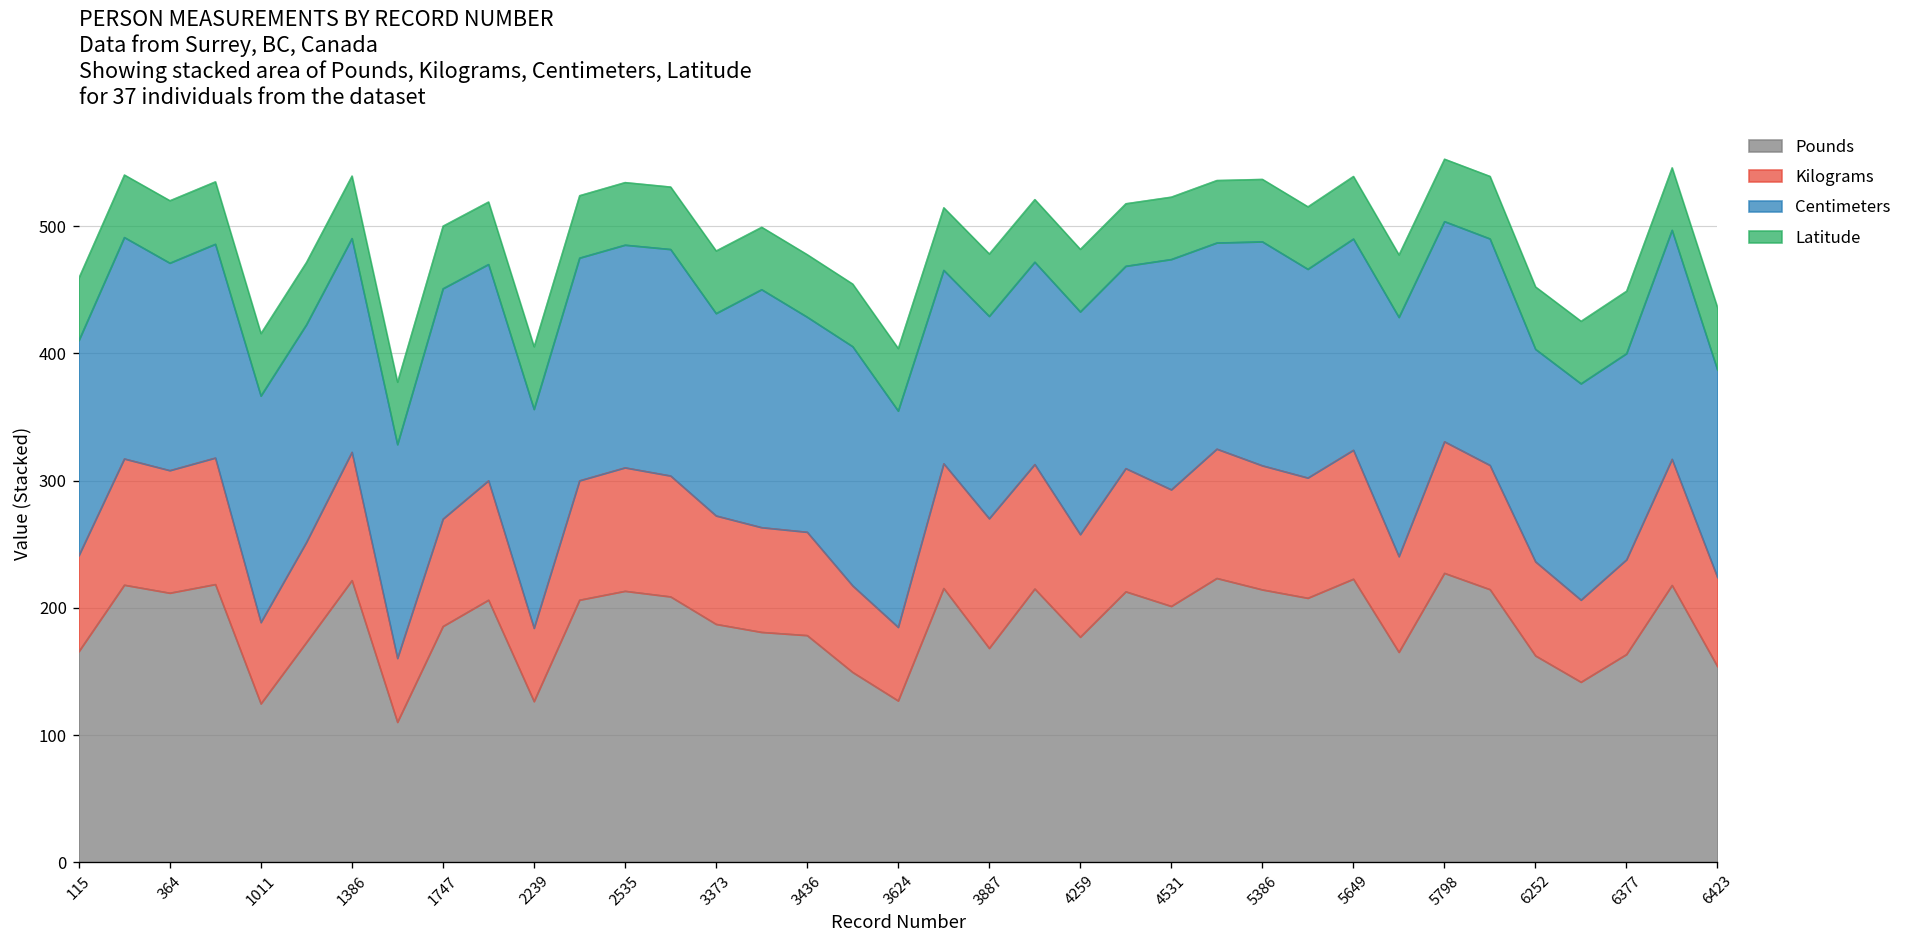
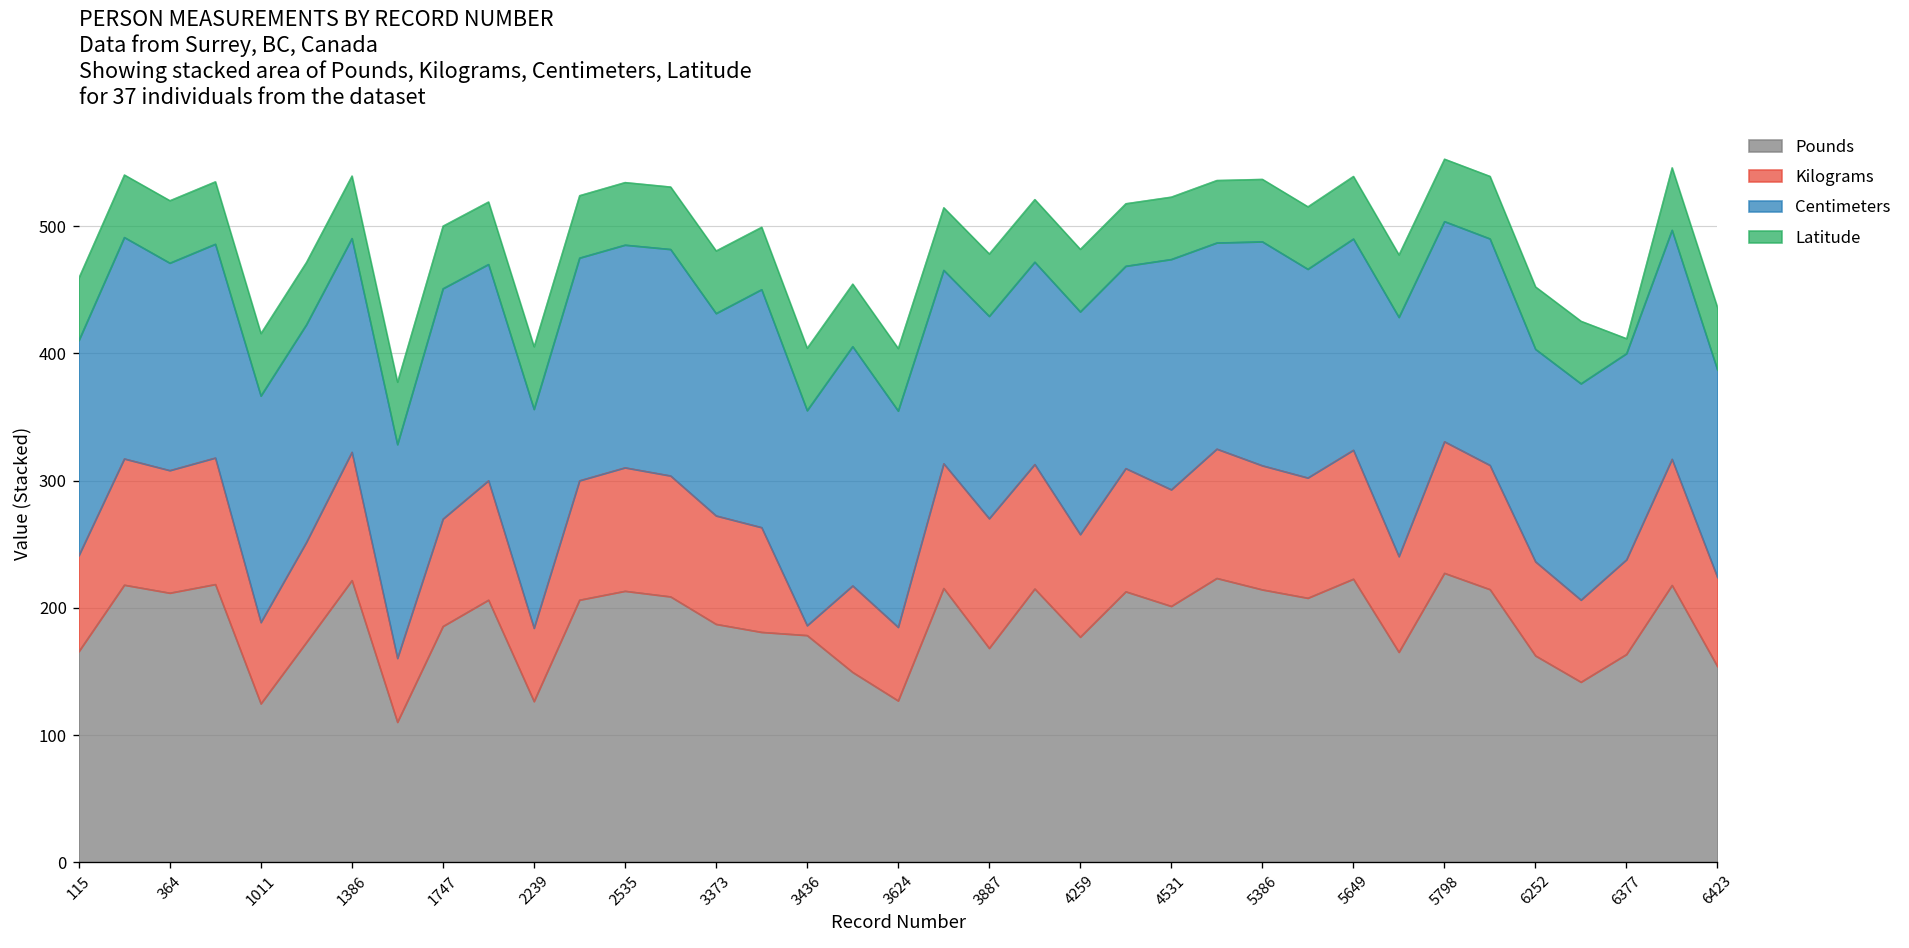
Kilograms, 3436: 81 -> 8
Latitude, 6377: 49 -> 12
